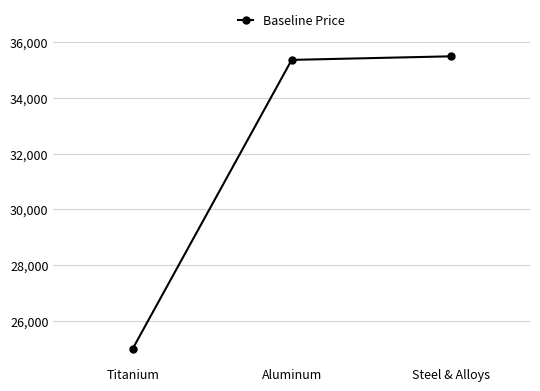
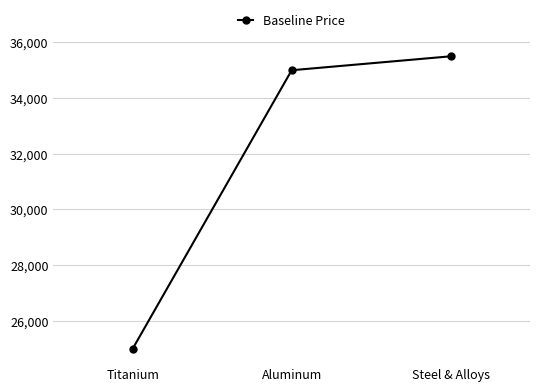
Aluminum: 35,400 -> 35,000
